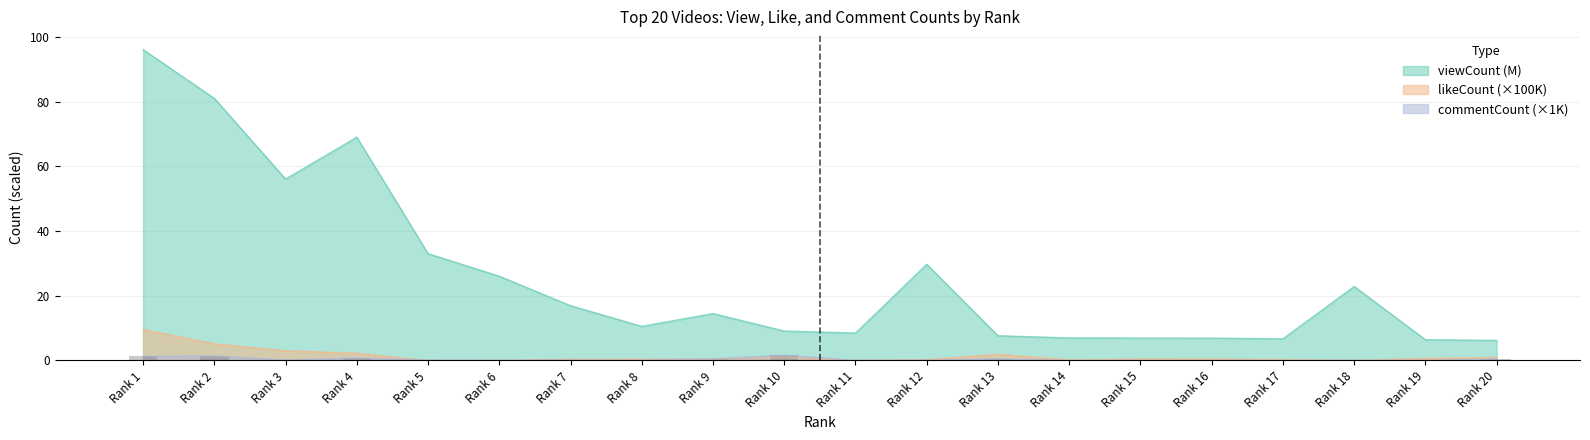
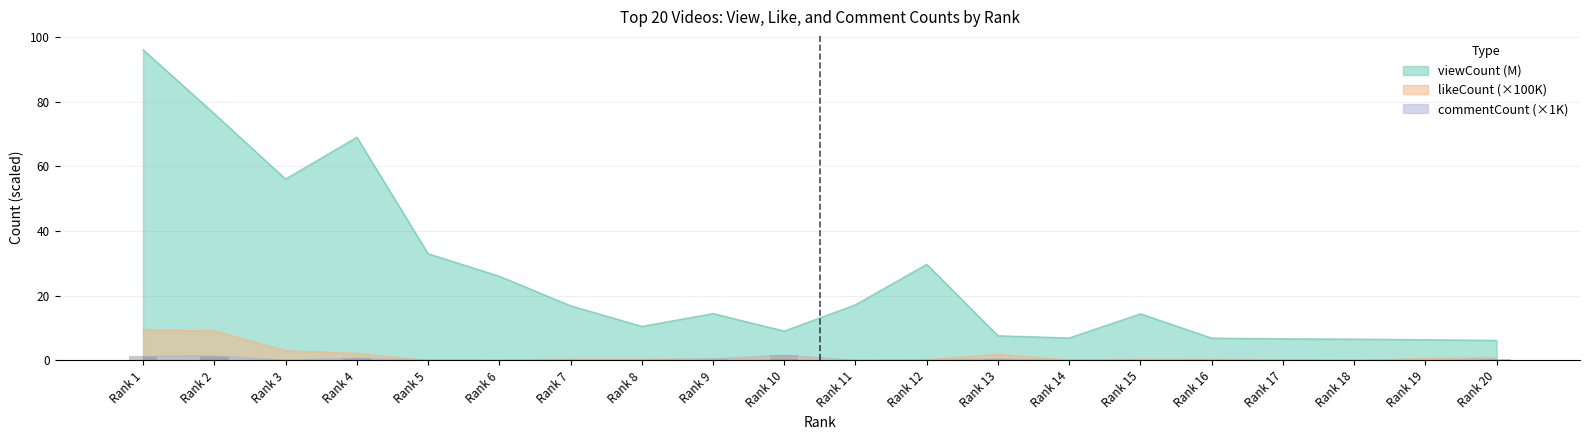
viewCount (M), Rank 2: 81 -> 76
likeCount (×100K), Rank 2: 5 -> 9
viewCount (M), Rank 11: 8 -> 17
viewCount (M), Rank 15: 7 -> 14
viewCount (M), Rank 18: 23 -> 7
